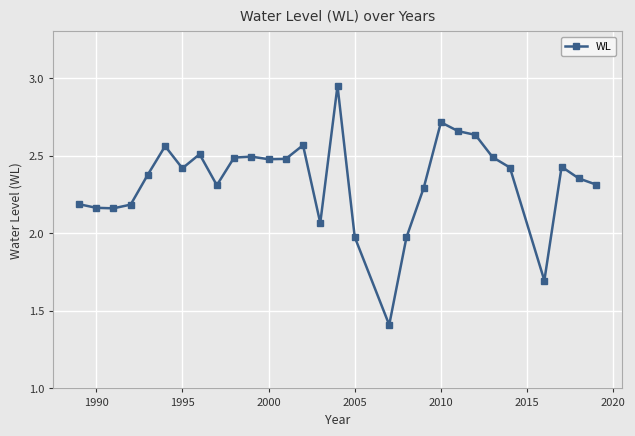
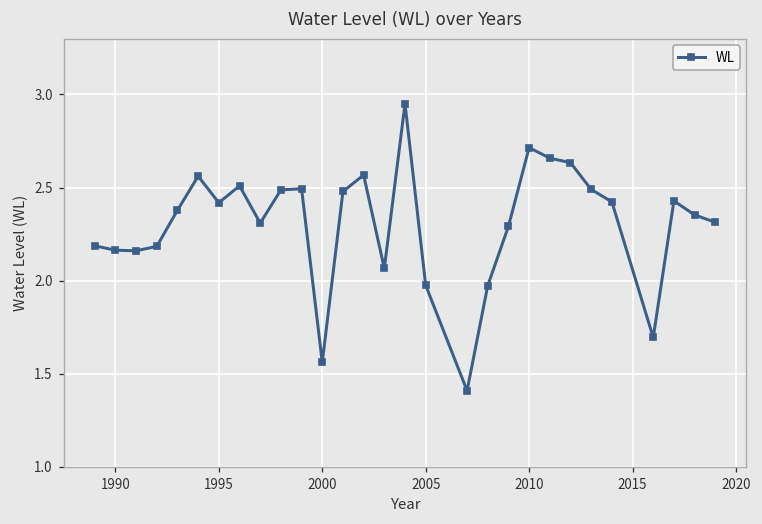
2000: 2.48 -> 1.56
